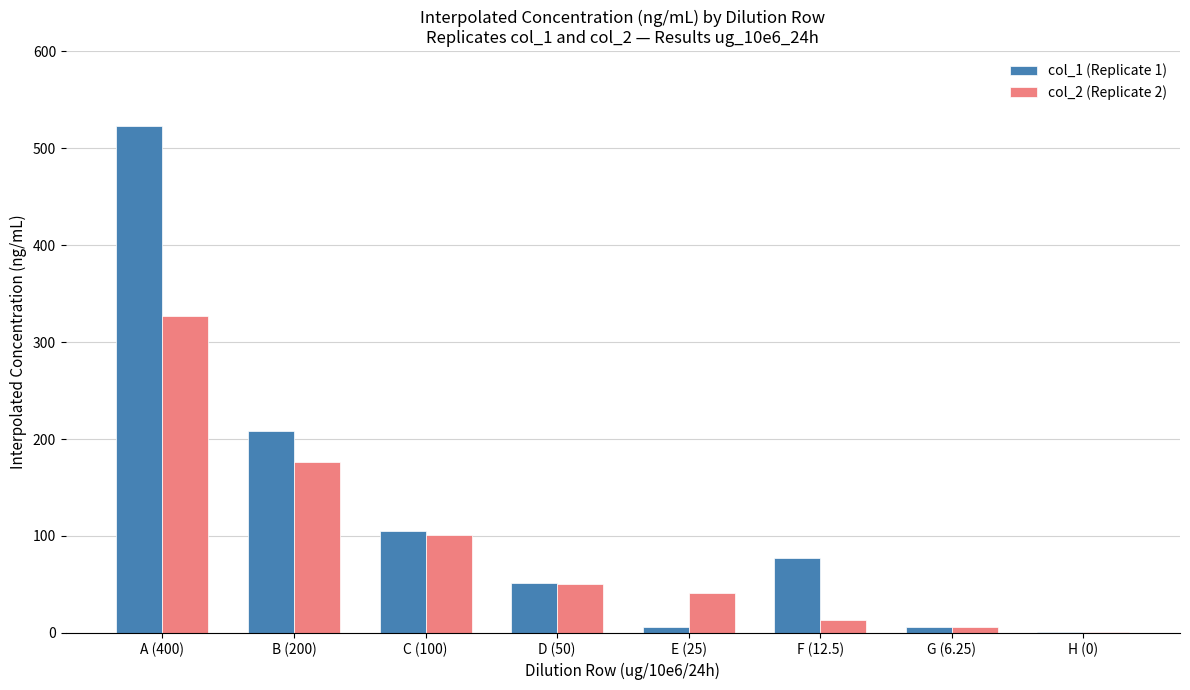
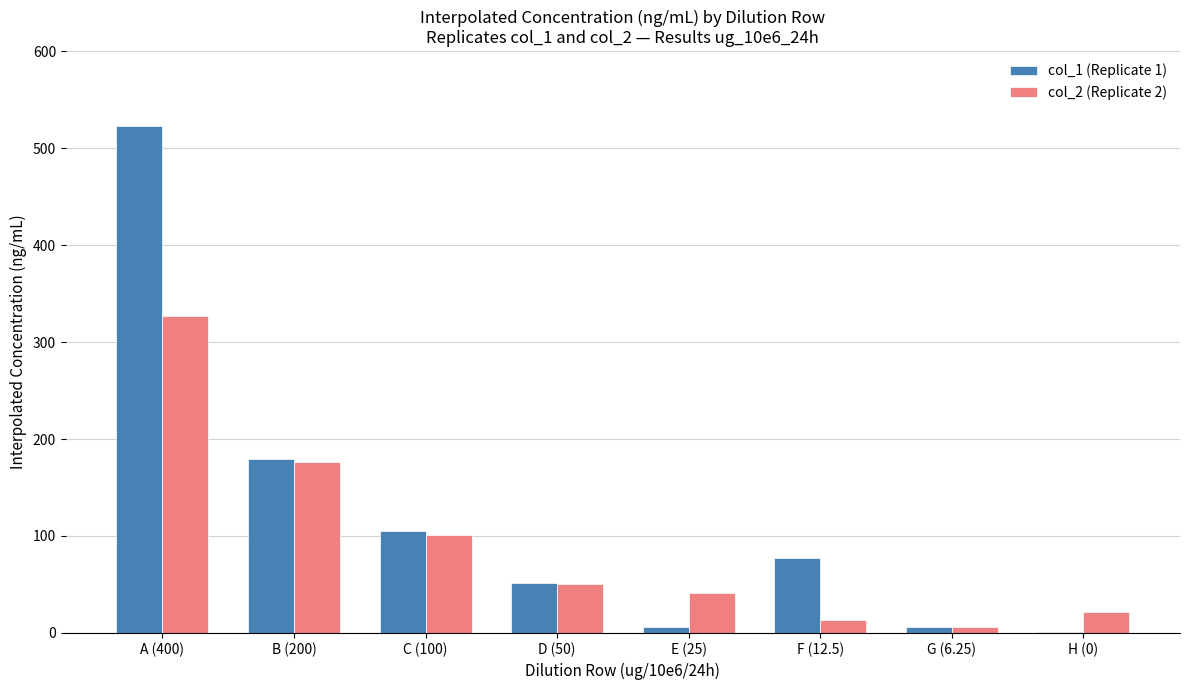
col_1 (Replicate 1), B (200): 210 -> 180
col_2 (Replicate 2), H (0): 0 -> 20
